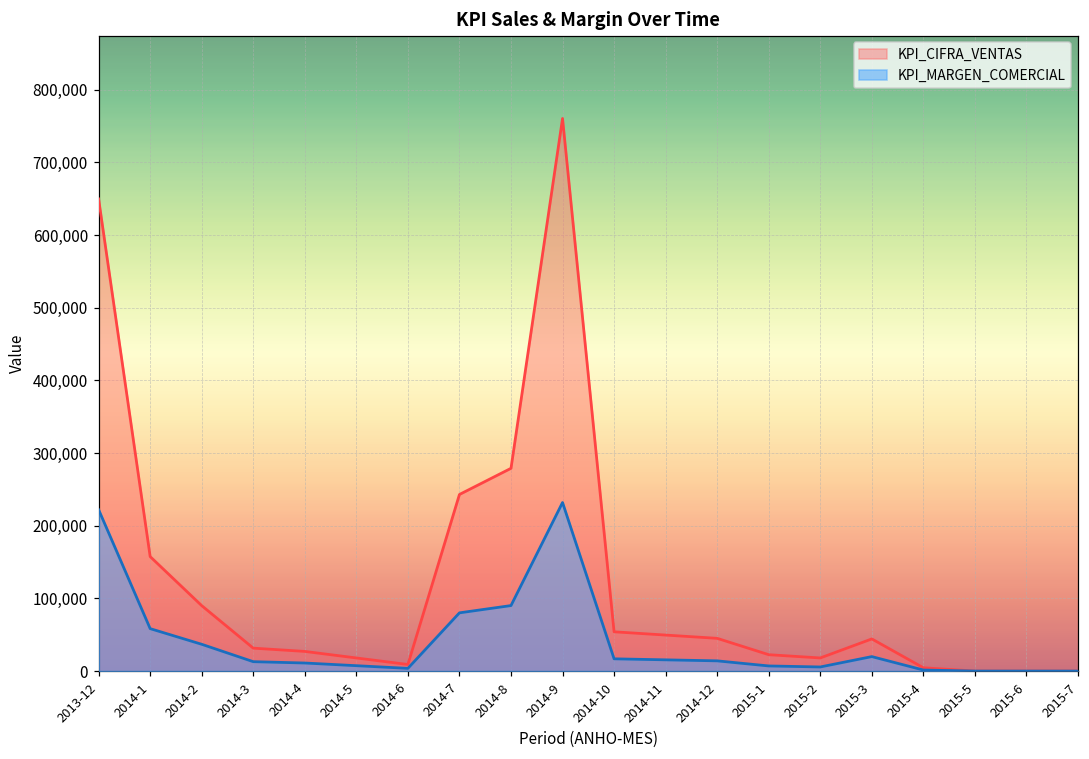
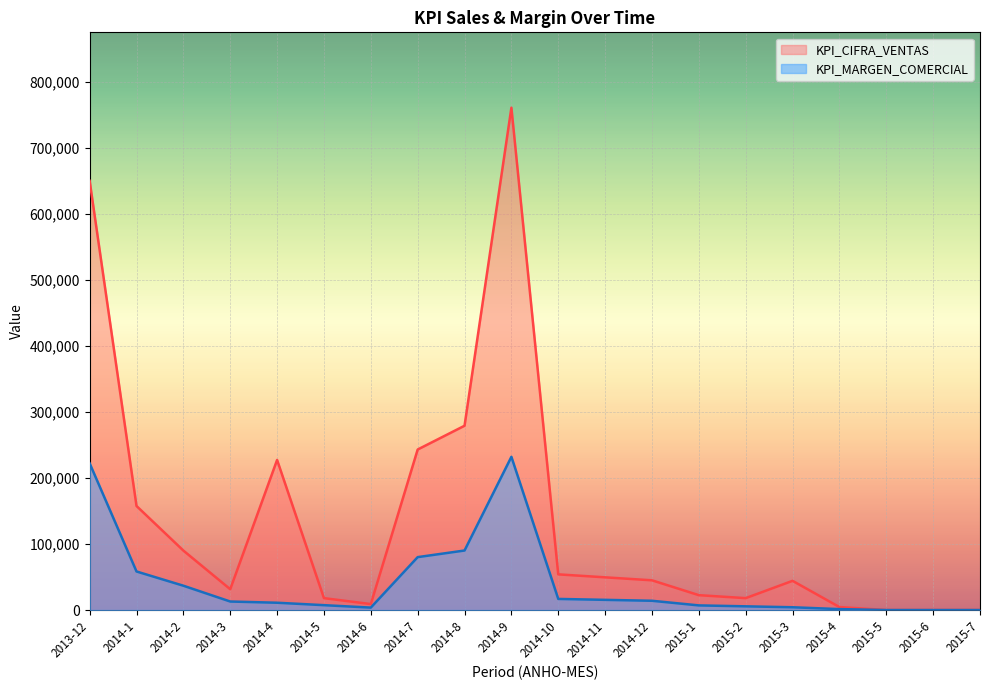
KPI_CIFRA_VENTAS, 2014-4: 30,000 -> 230,000
KPI_MARGEN_COMERCIAL, 2015-3: 20,000 -> 0
